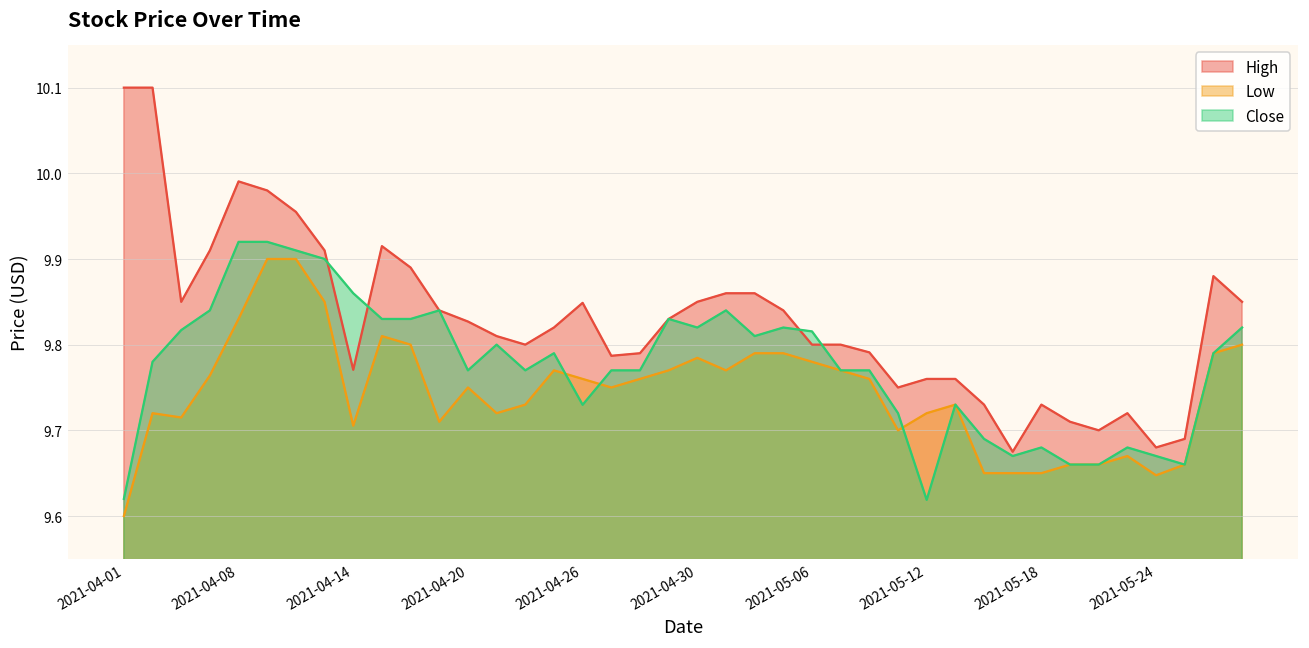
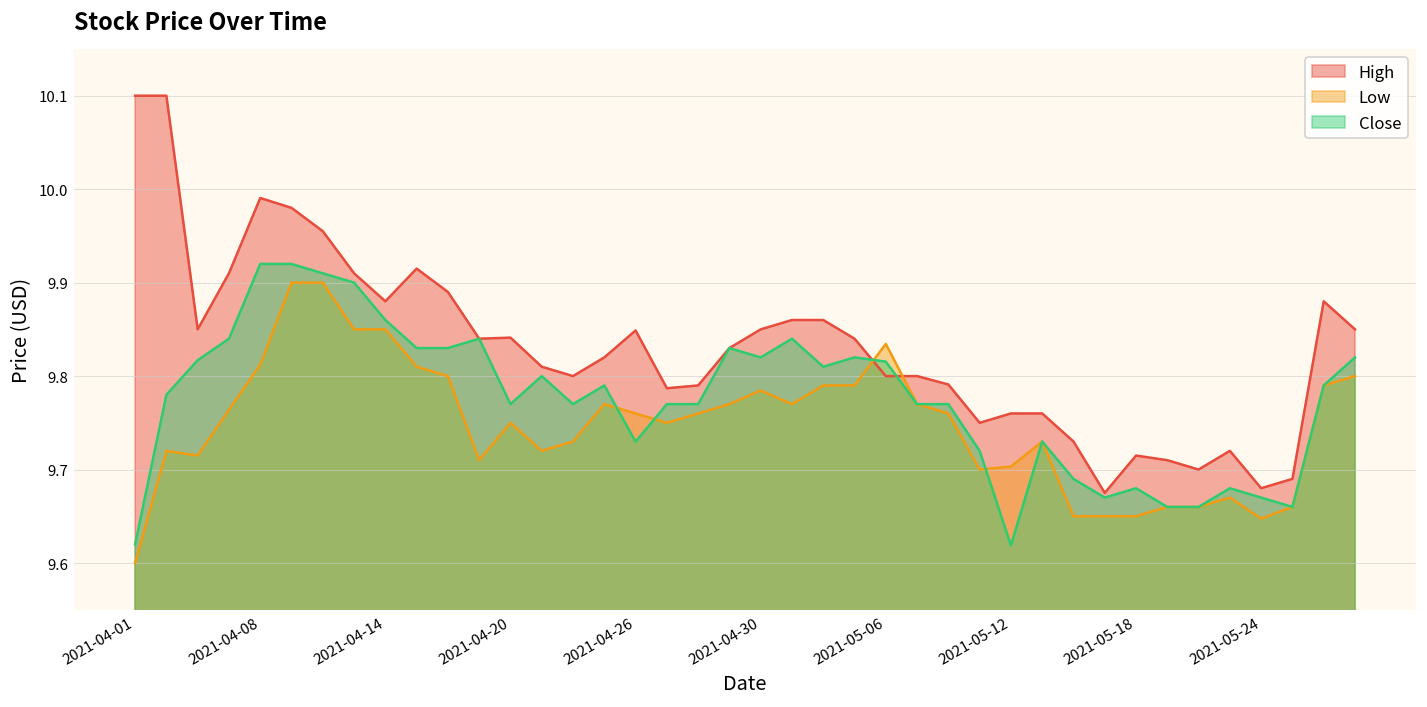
Low, 2021-04-08: 9.83 -> 9.81
High, 2021-04-14: 9.77 -> 9.88
Low, 2021-04-14: 9.71 -> 9.85
High, 2021-04-20: 9.83 -> 9.84
Low, 2021-05-06: 9.78 -> 9.83
Low, 2021-05-12: 9.72 -> 9.70
High, 2021-05-18: 9.73 -> 9.71
